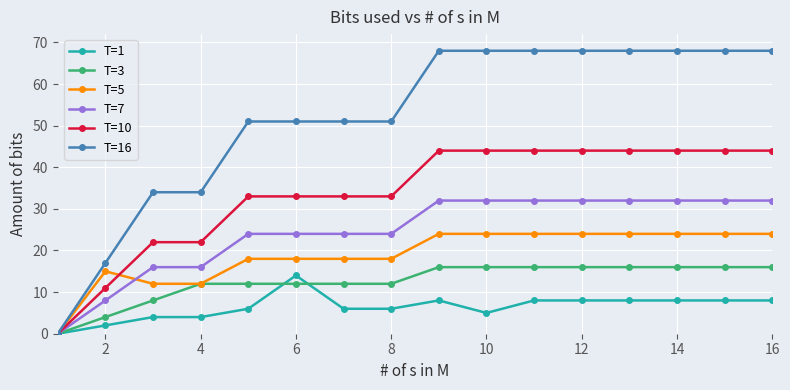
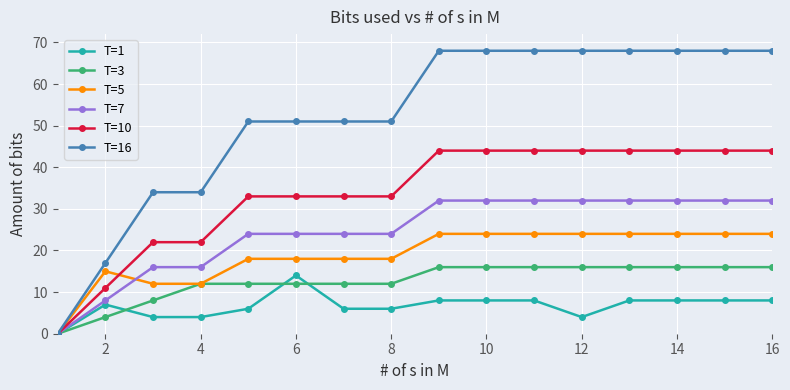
T=1, 2: 2 -> 7
T=1, 10: 5 -> 8
T=1, 12: 8 -> 4
